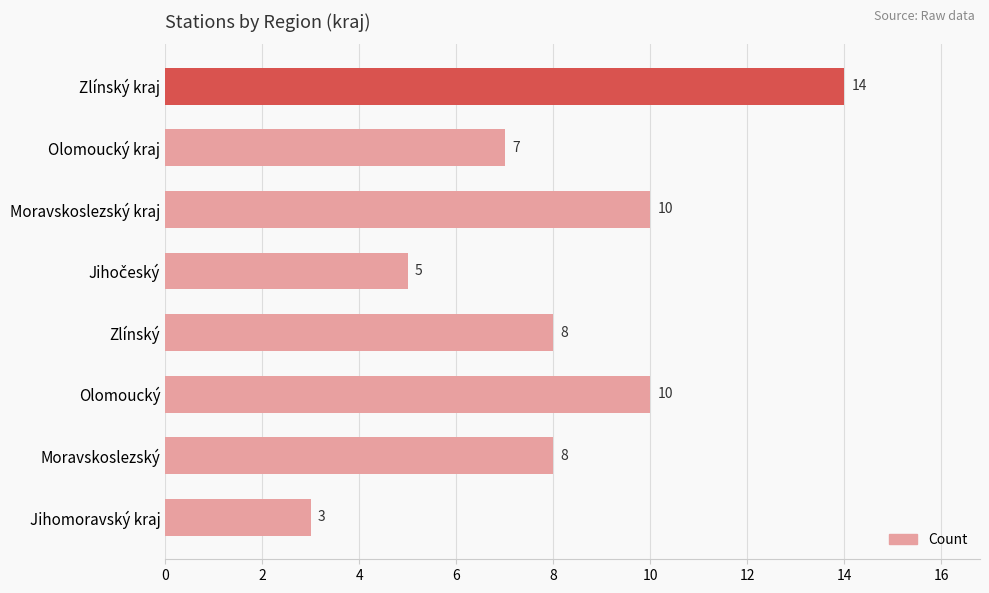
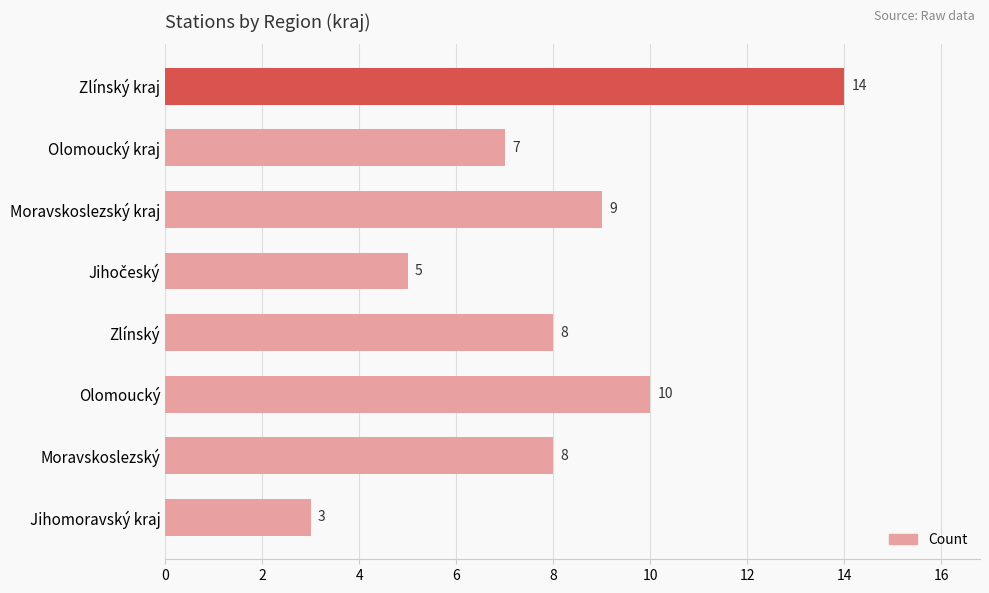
Moravskoslezský kraj: 10 -> 9
